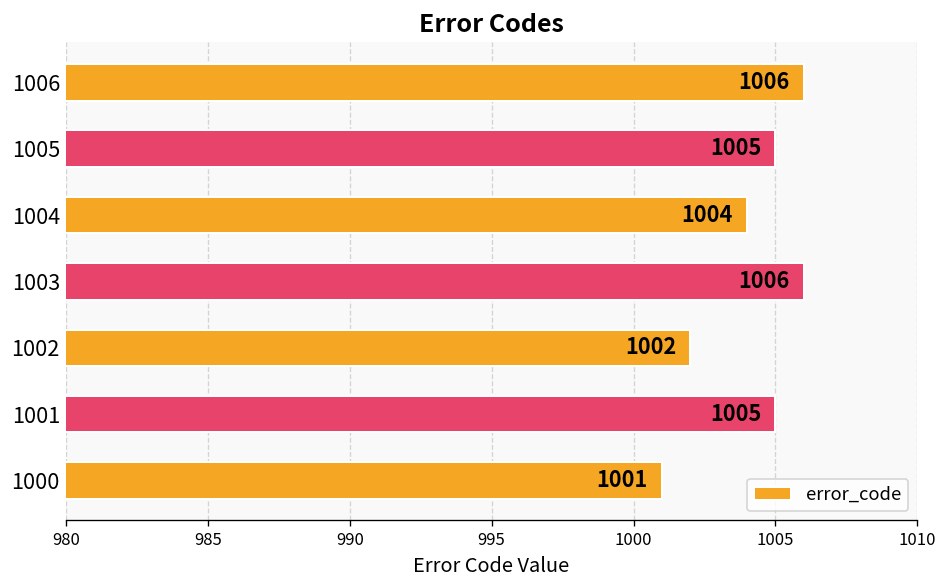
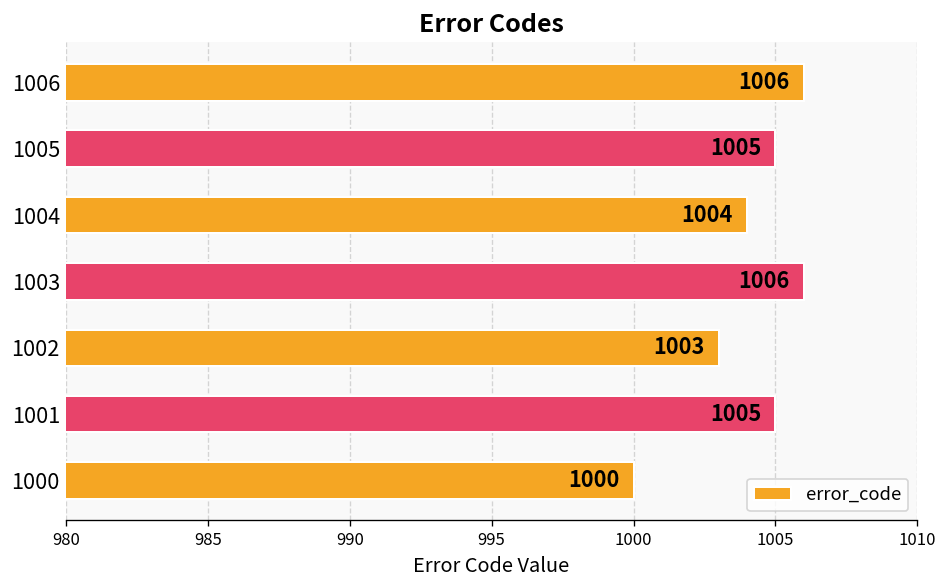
1002: 1002 -> 1003
1000: 1001 -> 1000
